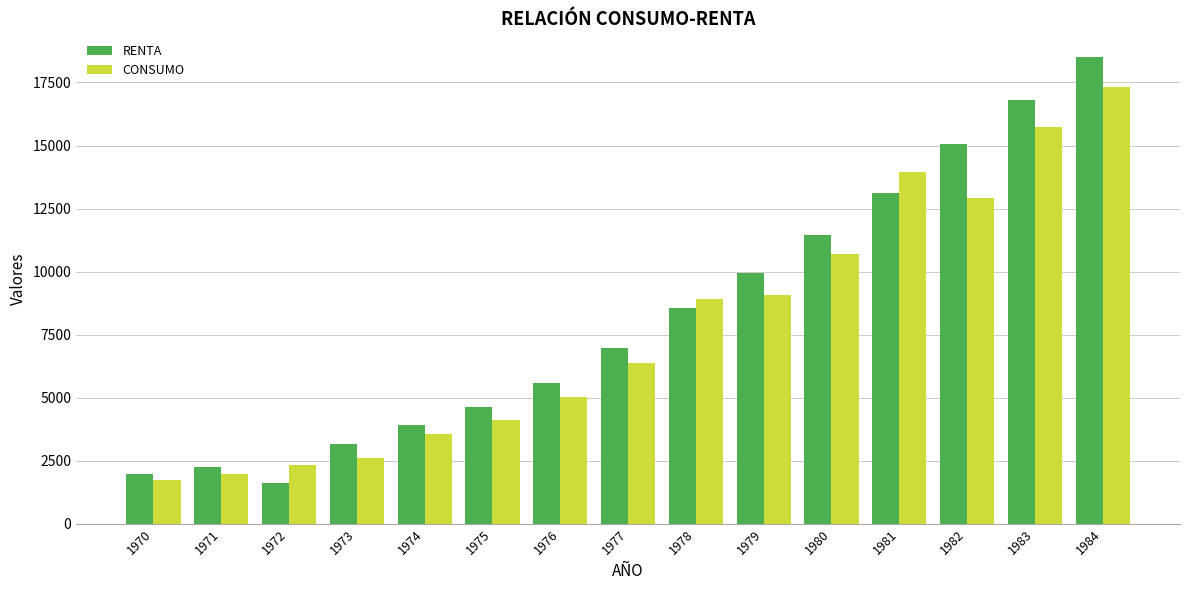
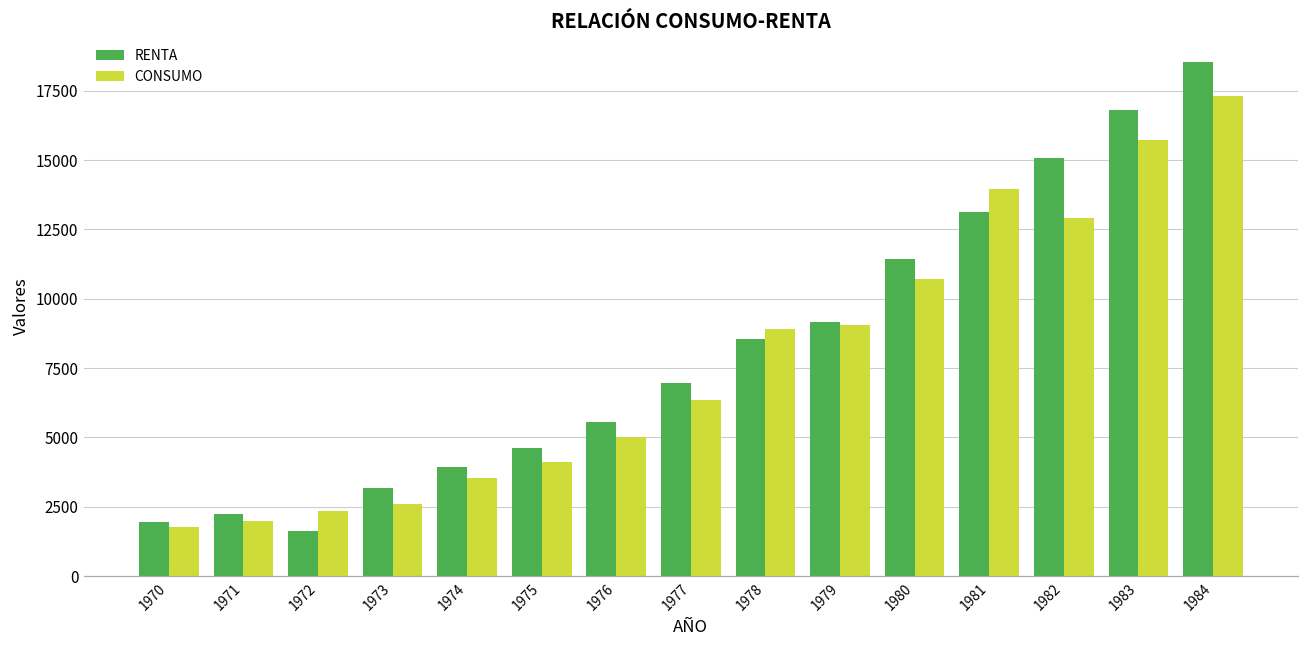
RENTA, 1979: 9900 -> 9200
